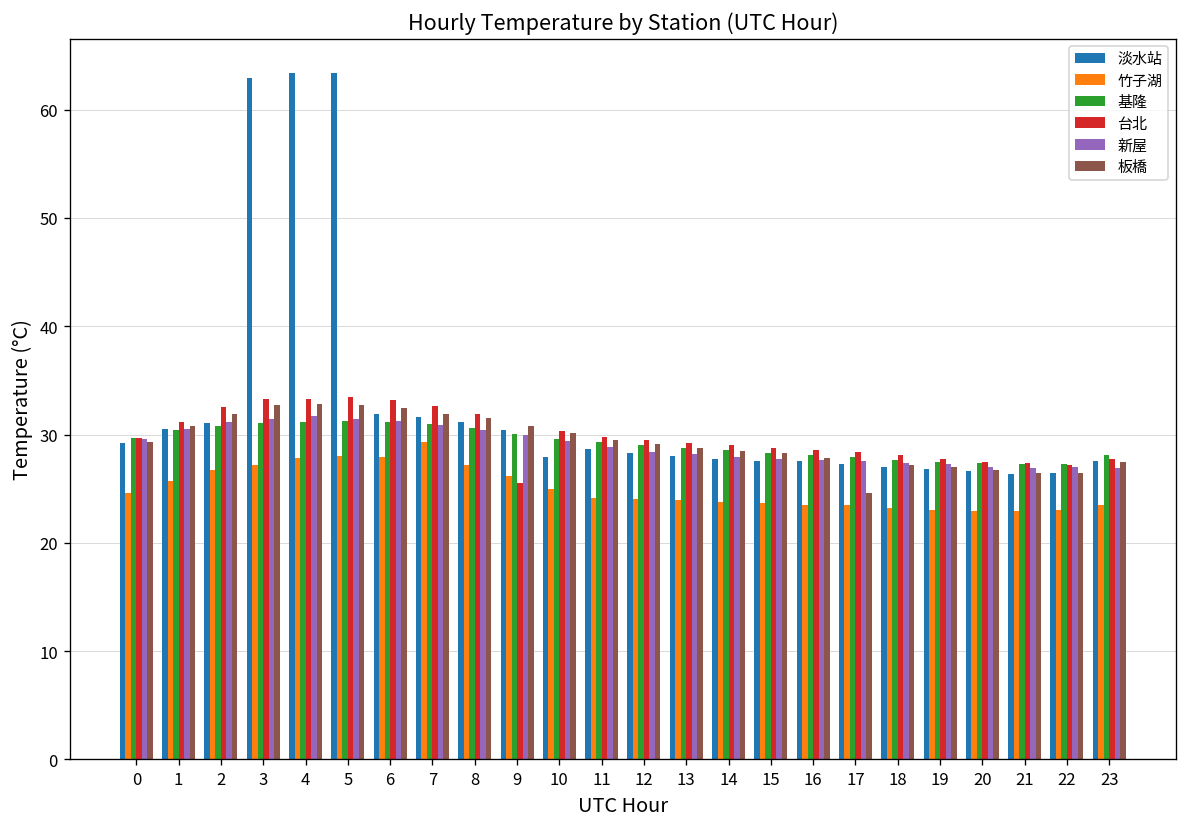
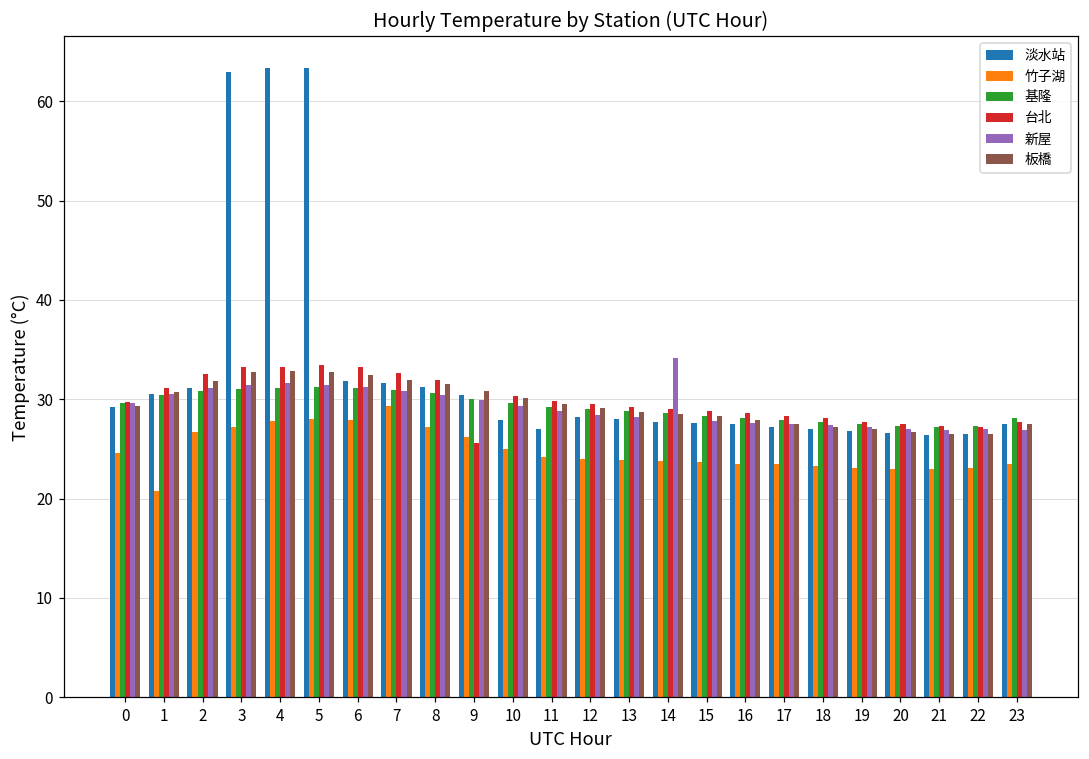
竹子湖, 1: 26 -> 21
淡水站, 11: 29 -> 27
新屋, 14: 28 -> 34
板橋, 17: 25 -> 28
